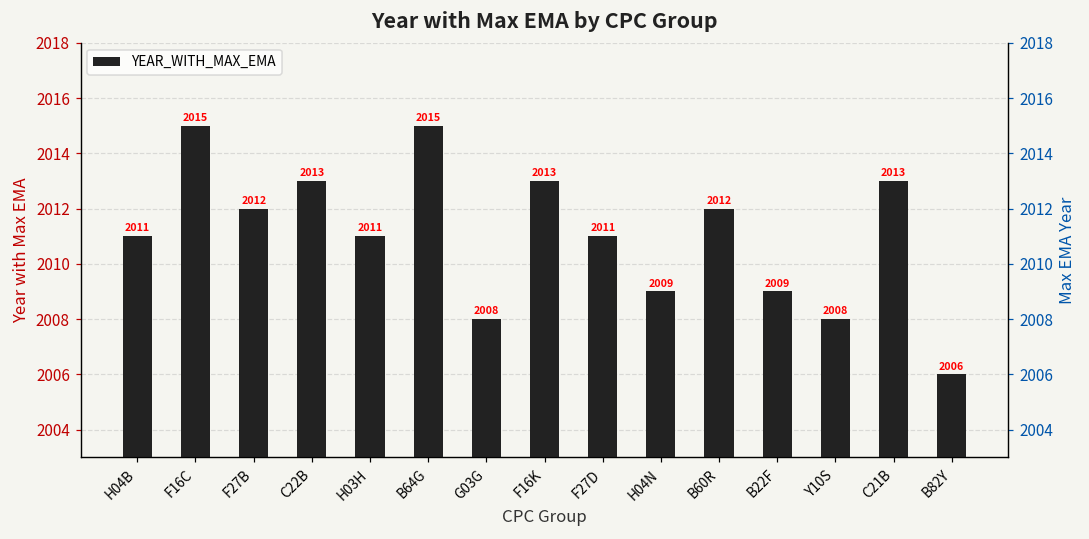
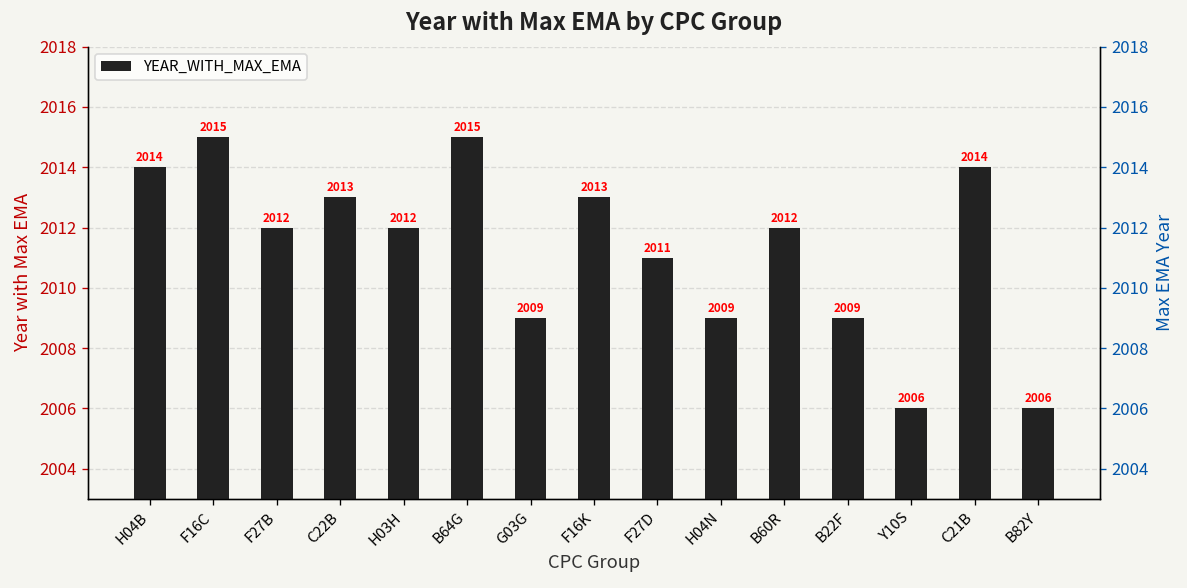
H04B: 2011 -> 2014
H03H: 2011 -> 2012
G03G: 2008 -> 2009
Y10S: 2008 -> 2006
C21B: 2013 -> 2014
